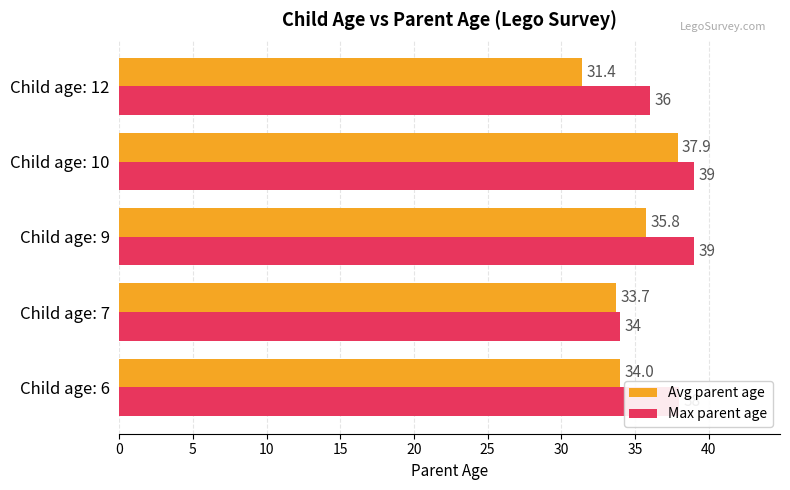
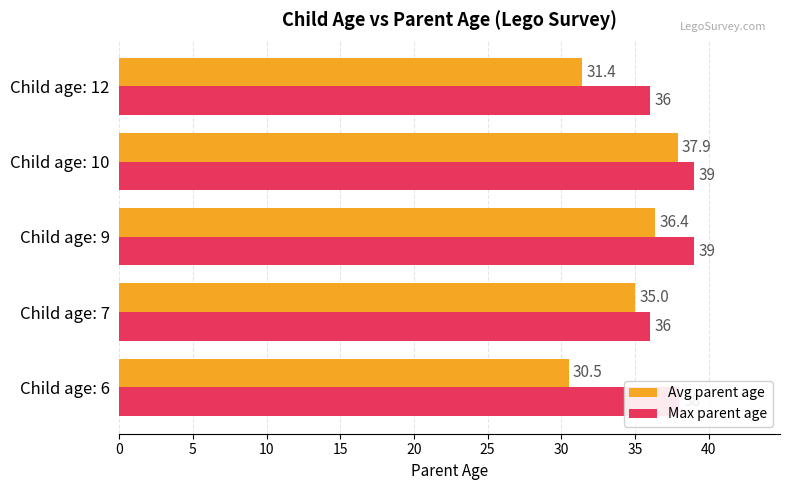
Avg parent age, Child age: 9: 35.8 -> 36.4
Avg parent age, Child age: 7: 33.7 -> 35.0
Max parent age, Child age: 7: 34 -> 36
Avg parent age, Child age: 6: 34.0 -> 30.5
